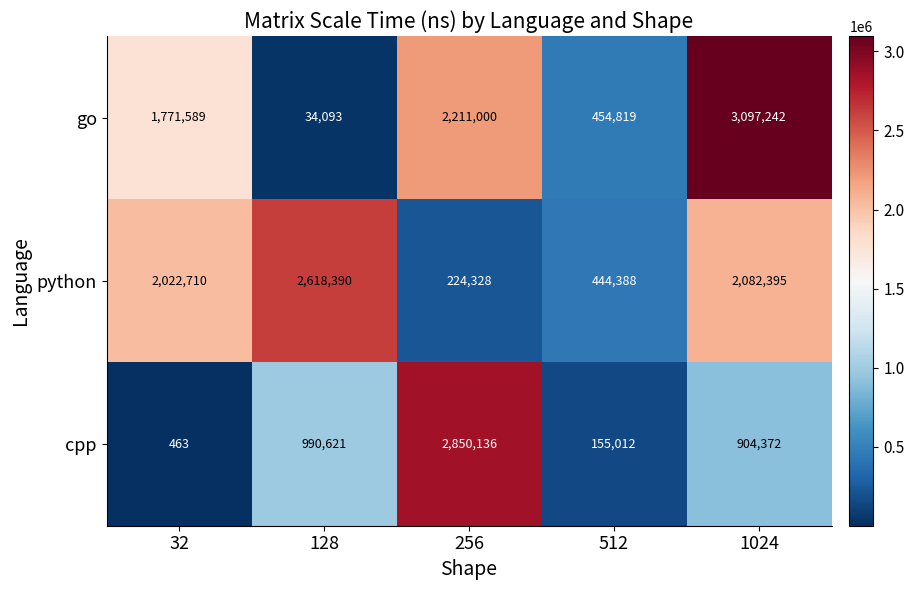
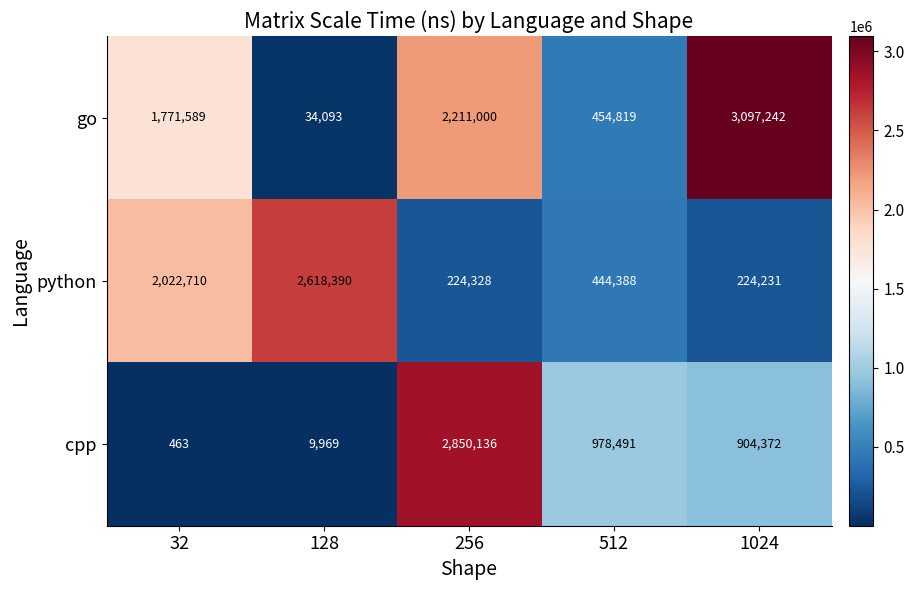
python, 1024: 2,082,395 -> 224,231
cpp, 128: 990,621 -> 9,969
cpp, 512: 155,012 -> 978,491
